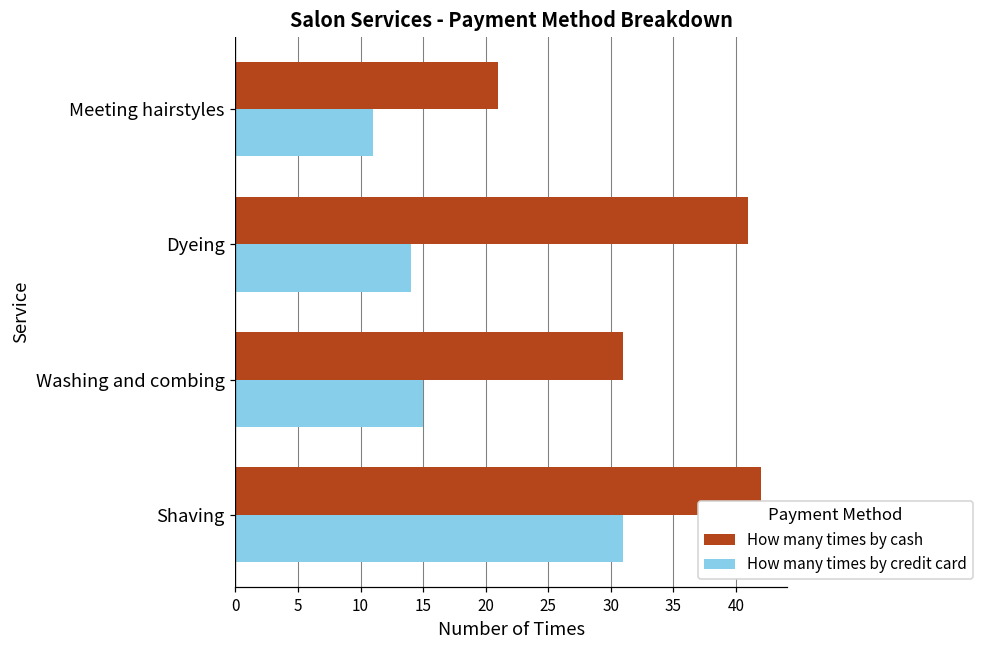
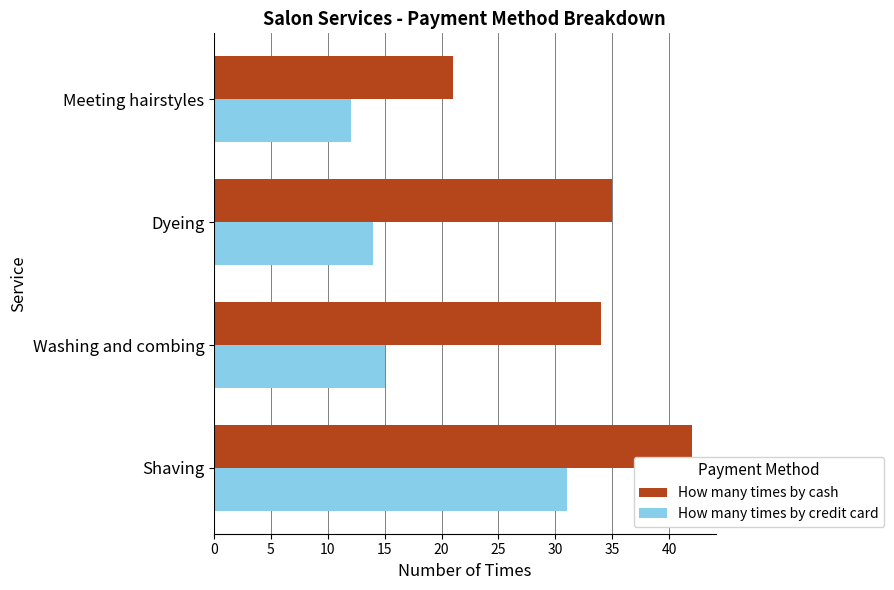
How many times by credit card, Meeting hairstyles: 11 -> 12
How many times by cash, Dyeing: 41 -> 35
How many times by cash, Washing and combing: 31 -> 34
